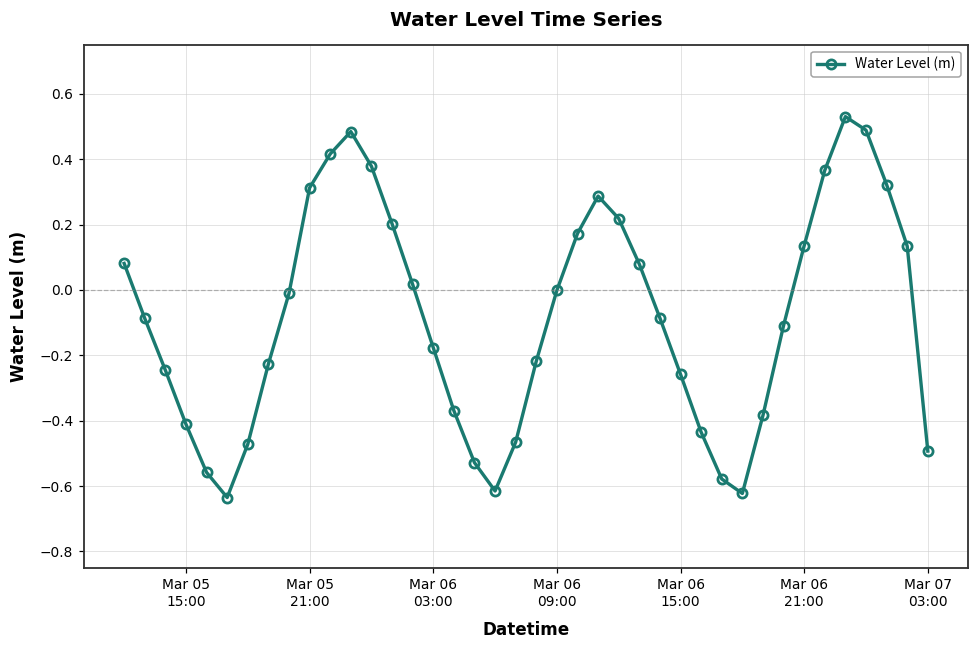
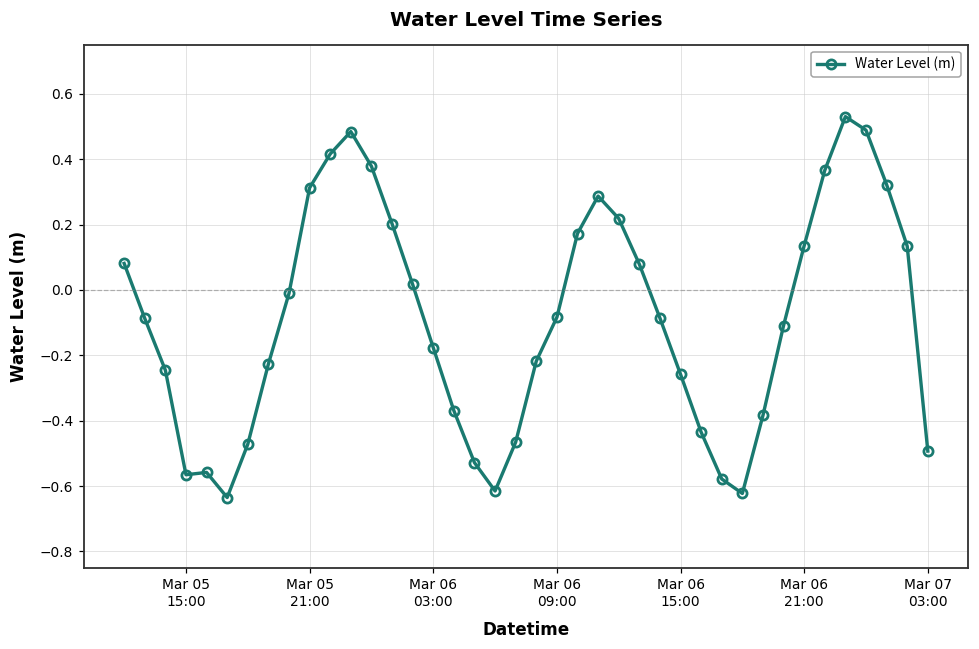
Mar 05 15:00: -0.41 -> -0.57
Mar 06 09:00: 0.00 -> -0.08
